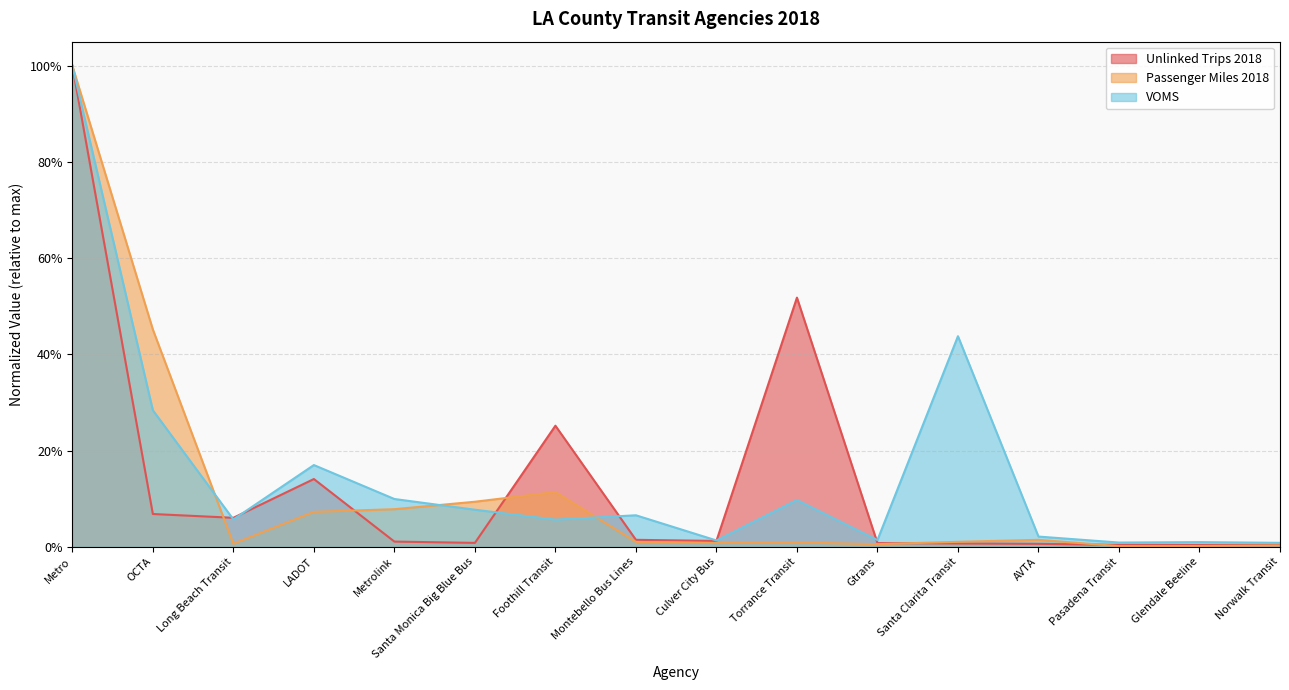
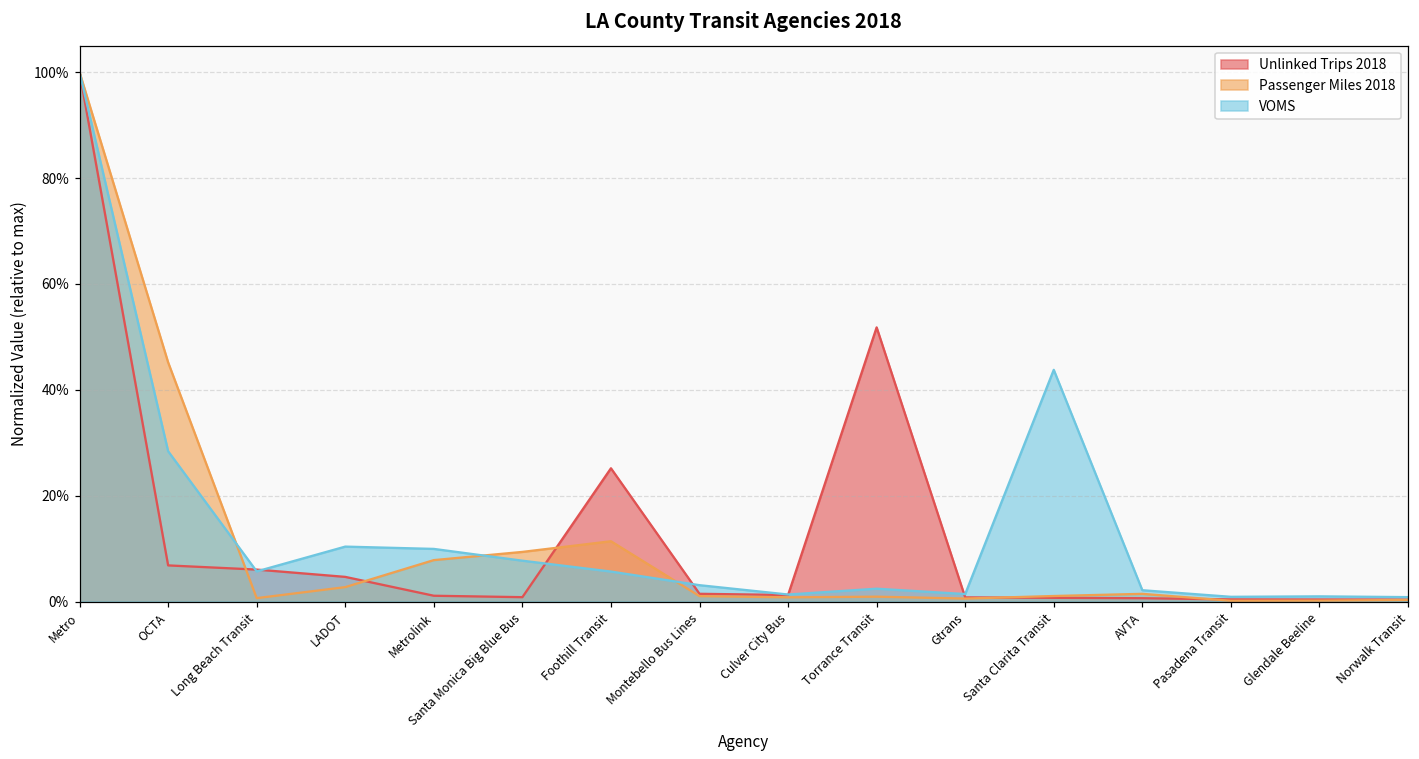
Unlinked Trips 2018, LADOT: 14% -> 5%
Passenger Miles 2018, LADOT: 7% -> 3%
VOMS, LADOT: 17% -> 10%
VOMS, Montebello Bus Lines: 7% -> 3%
VOMS, Torrance Transit: 10% -> 2%
